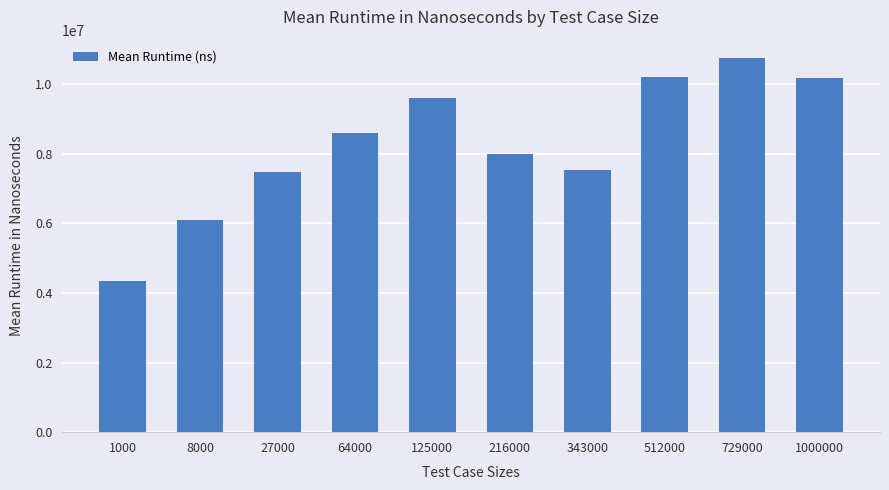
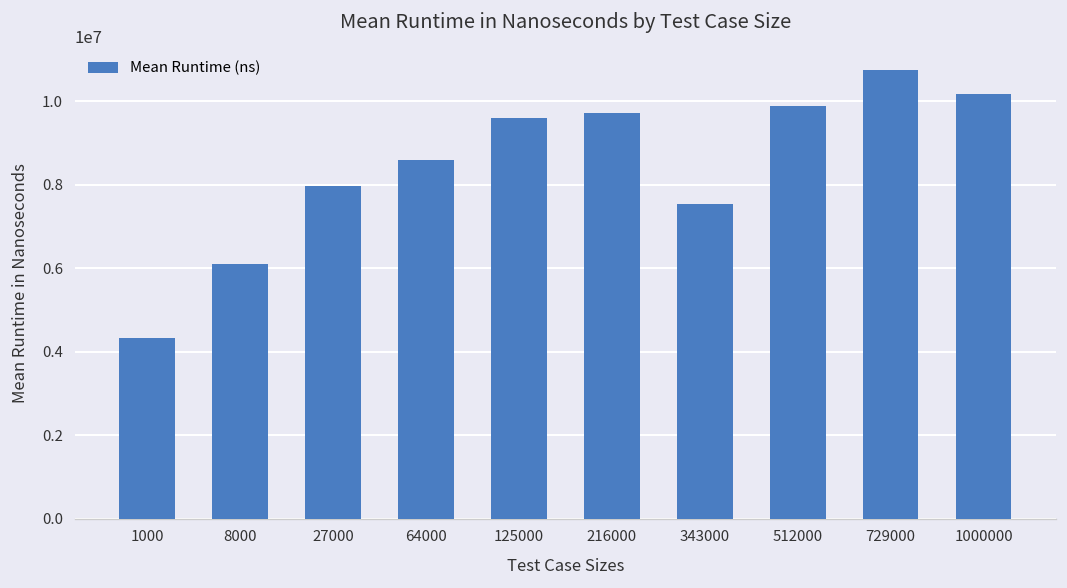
27000: 7500000 -> 8000000
216000: 8000000 -> 9700000
512000: 10200000 -> 9900000
